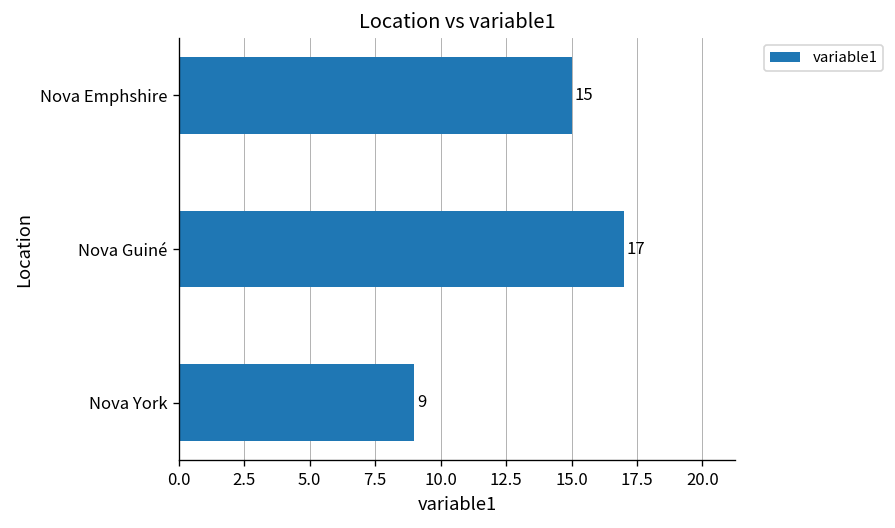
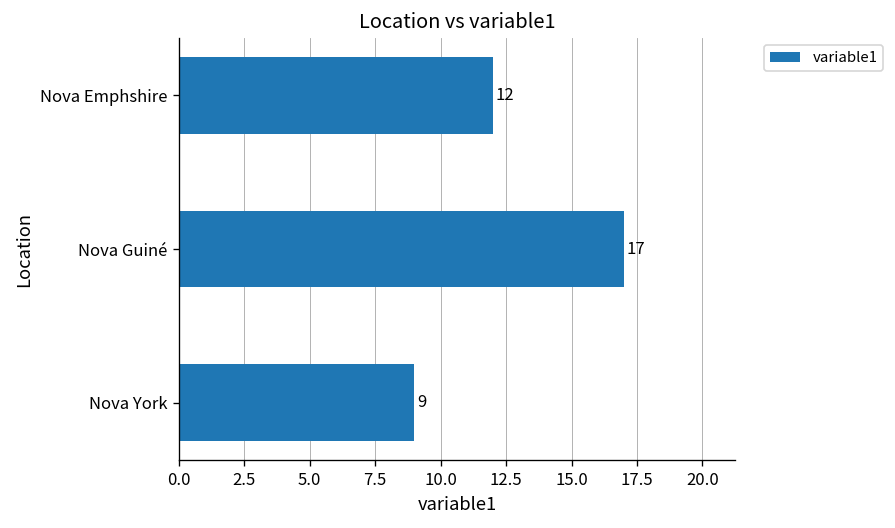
Nova Emphshire: 15 -> 12
